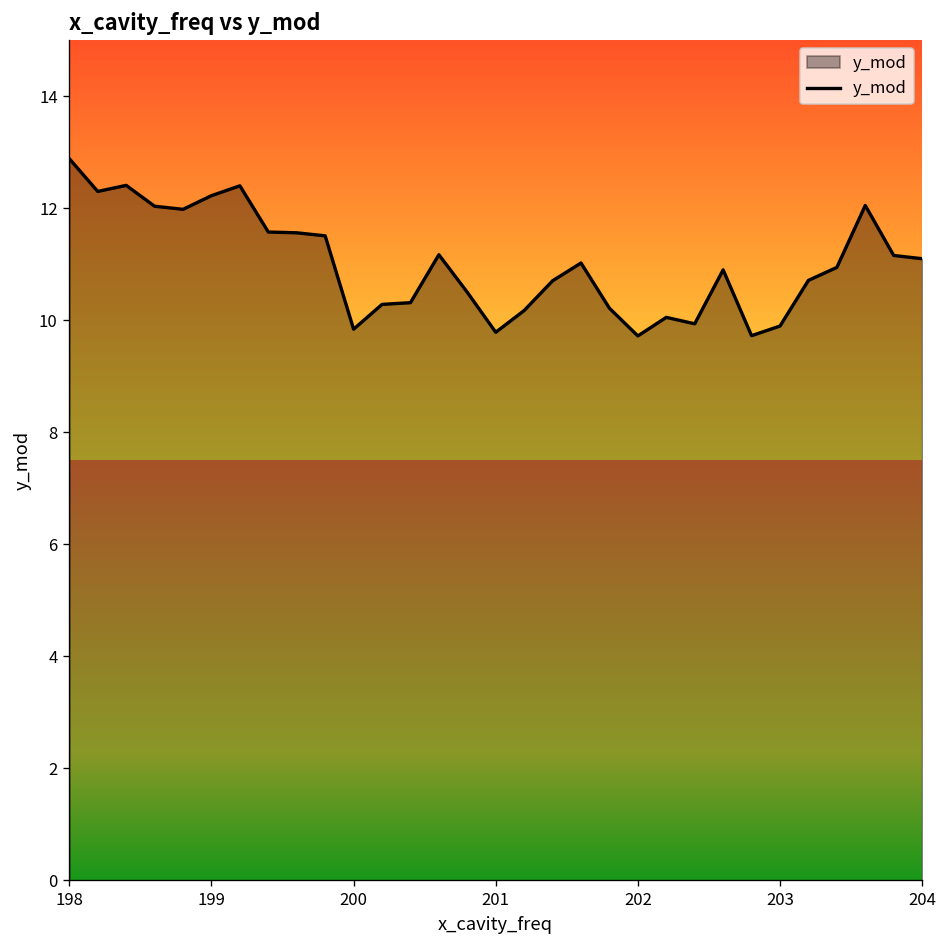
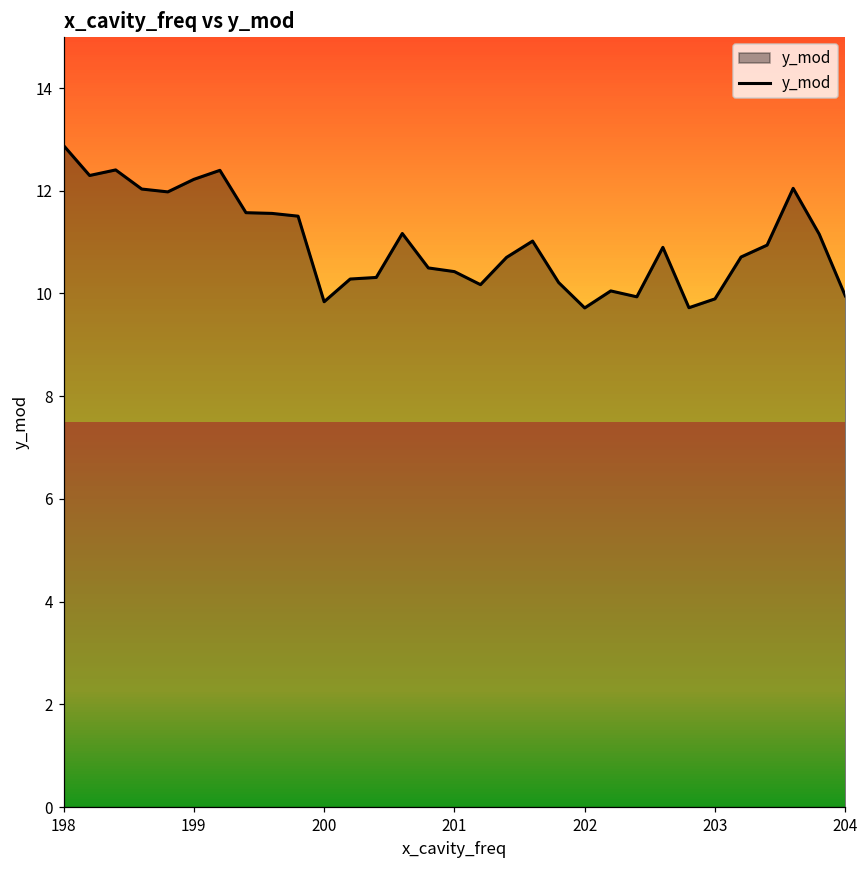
201: 9.8 -> 10.4
204: 11.1 -> 10.0
